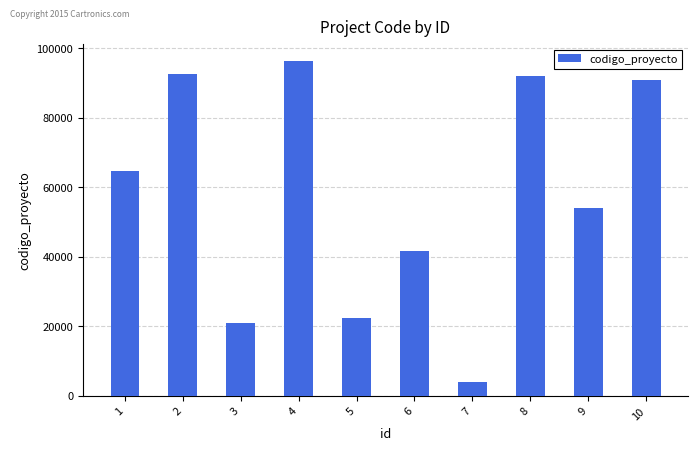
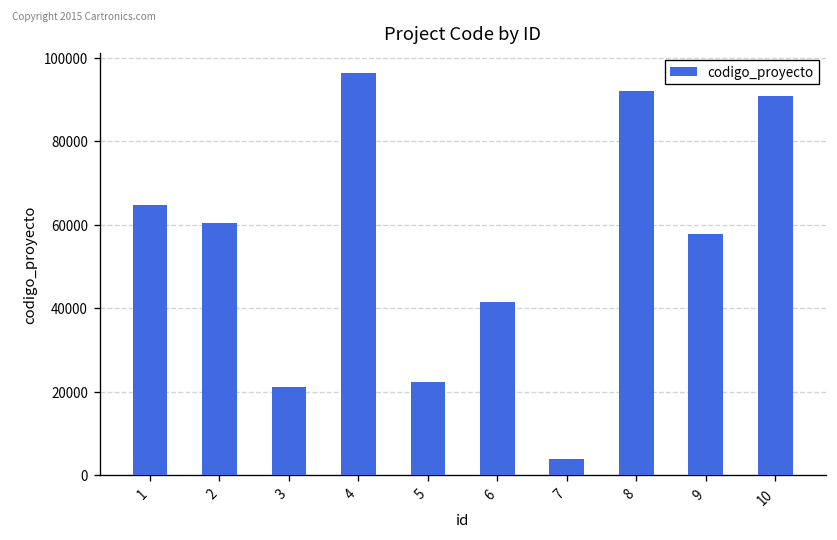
2: 93000 -> 60000
9: 54000 -> 58000
